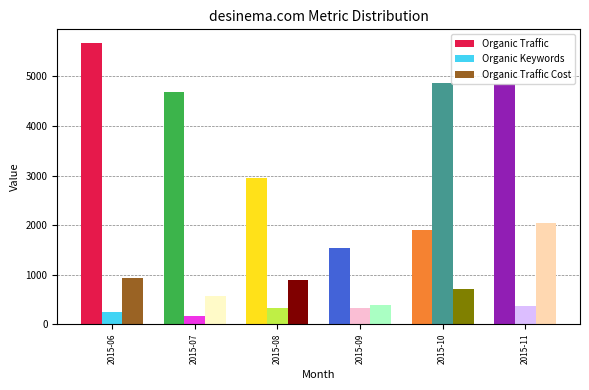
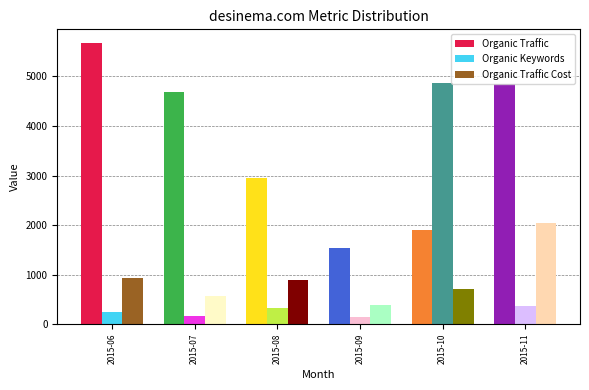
2015-09: 300 -> 100
